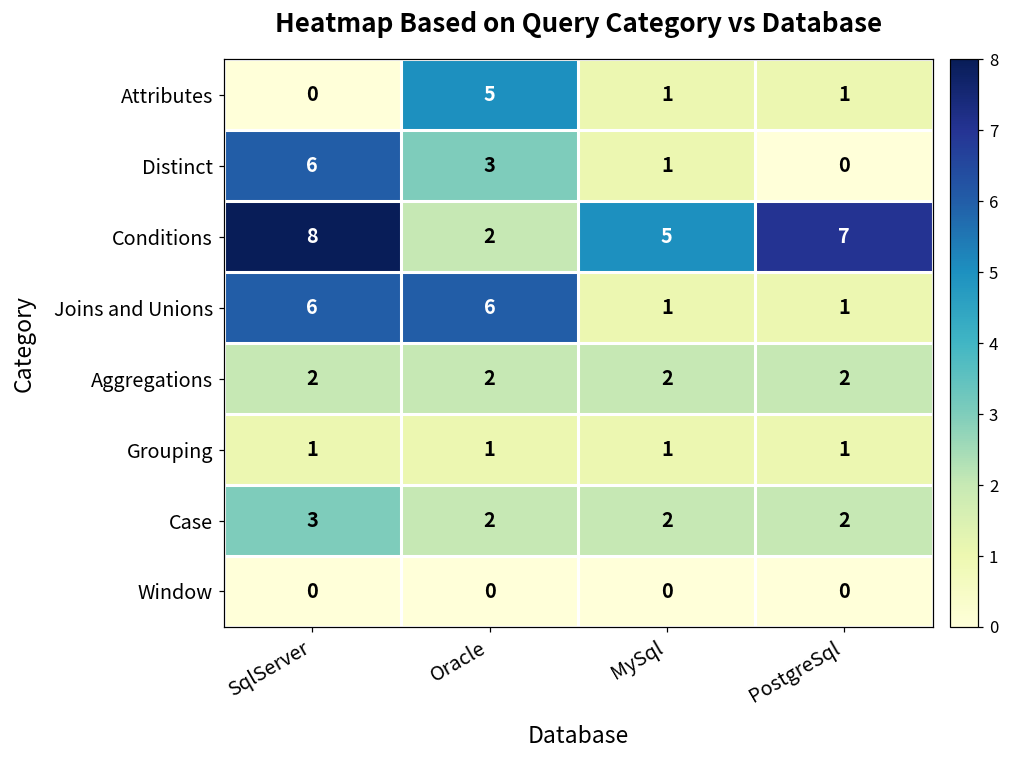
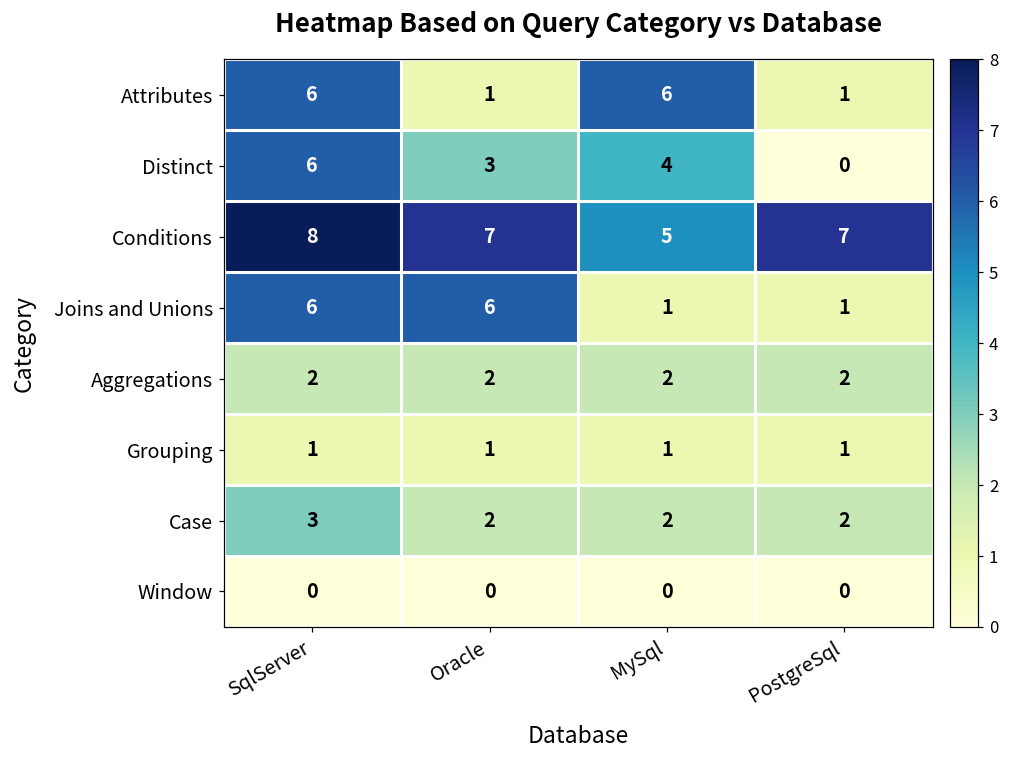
Attributes, SqlServer: 0 -> 6
Attributes, Oracle: 5 -> 1
Attributes, MySql: 1 -> 6
Distinct, MySql: 1 -> 4
Conditions, Oracle: 2 -> 7
